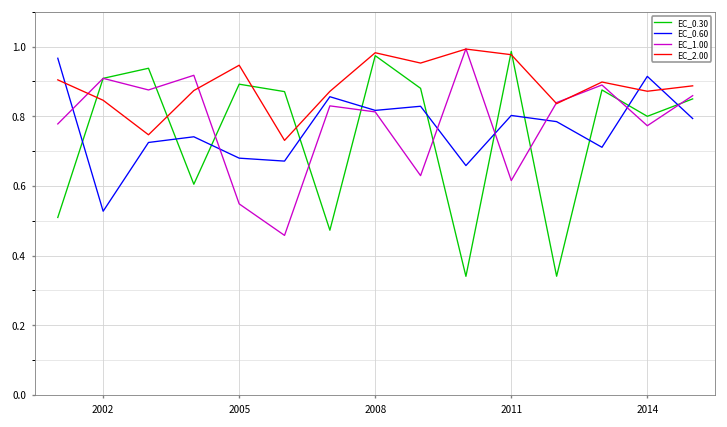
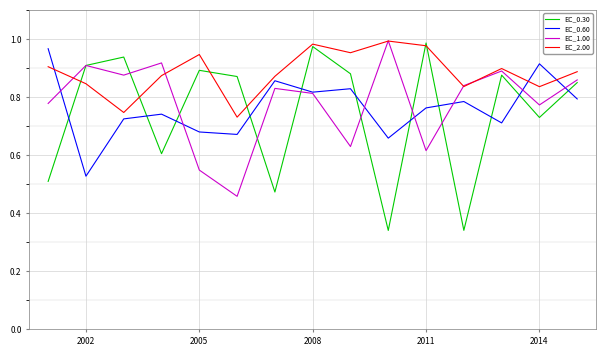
EC_0.60, 2011: 0.80 -> 0.76
EC_0.30, 2014: 0.80 -> 0.73
EC_2.00, 2014: 0.87 -> 0.84
